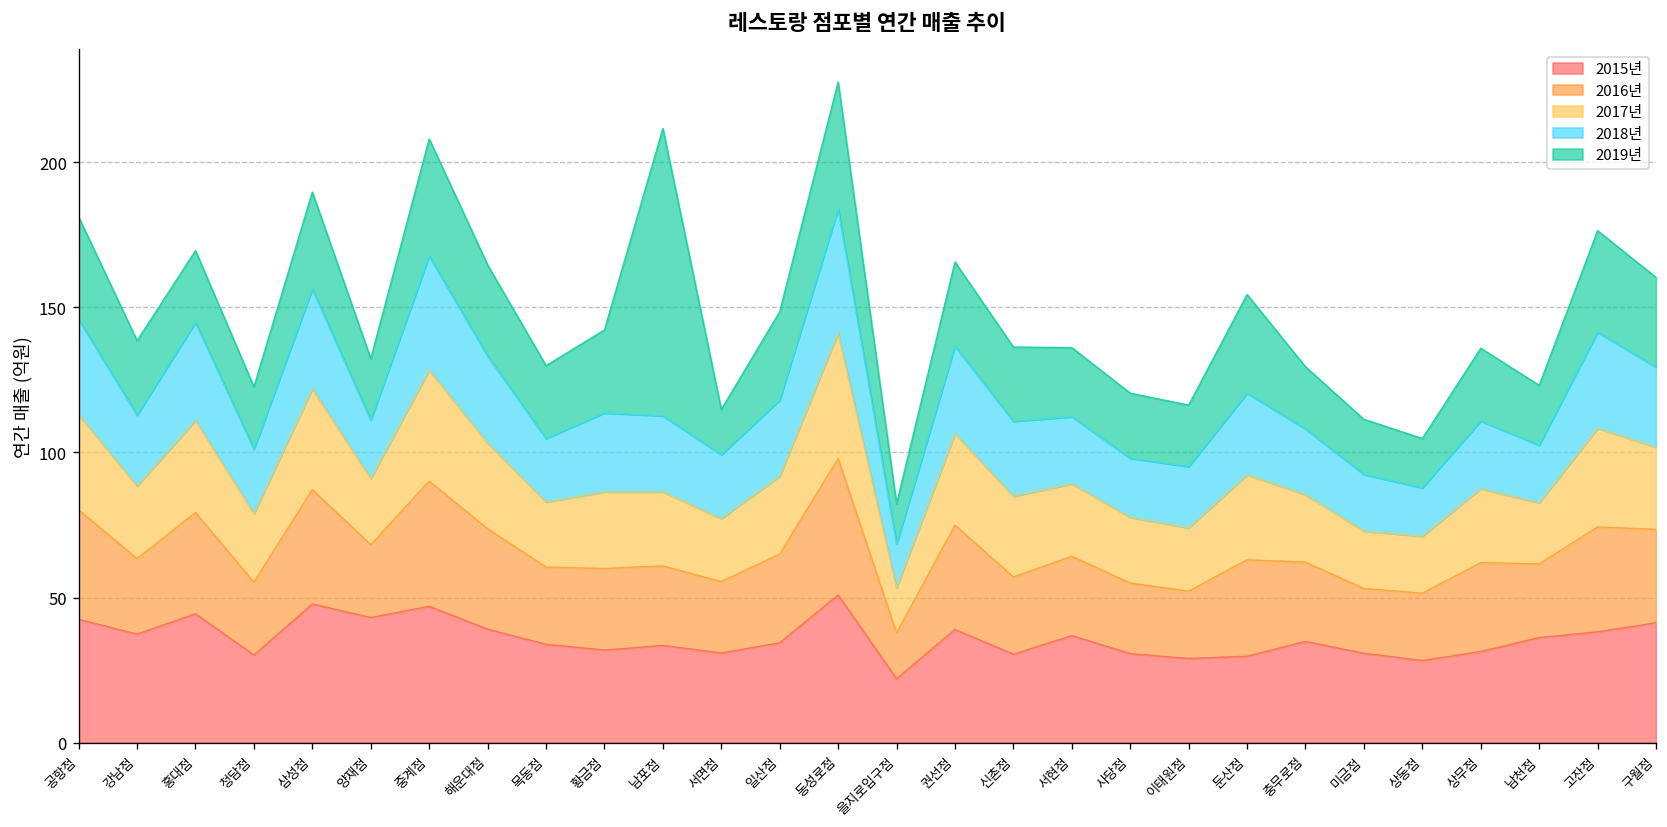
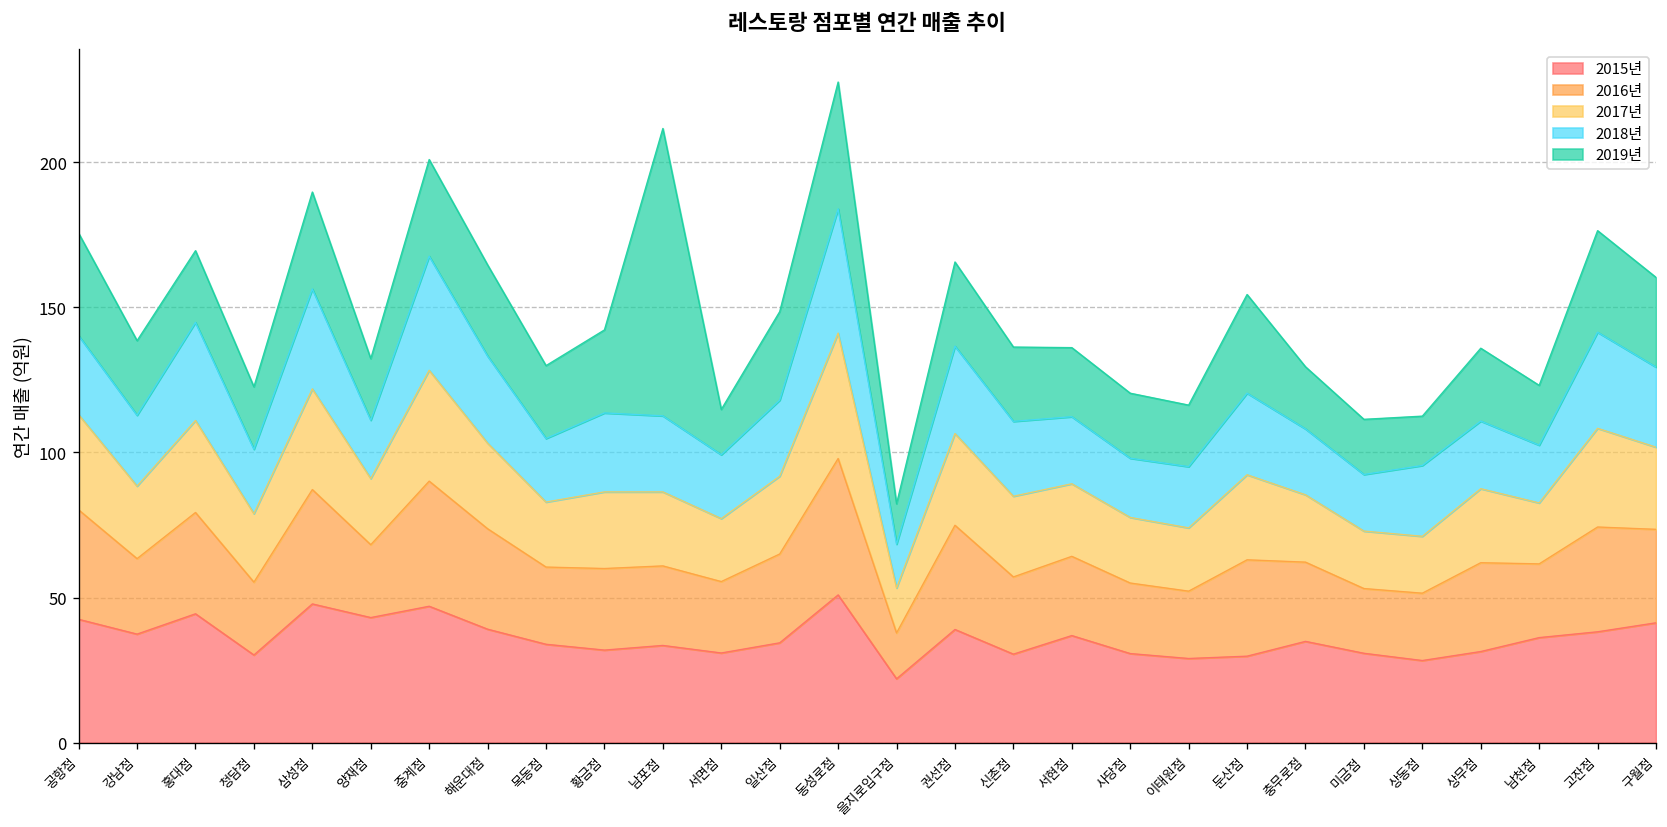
2018년, 공항점: 33 -> 27
2019년, 중계점: 40 -> 33
2018년, 상동점: 17 -> 24
